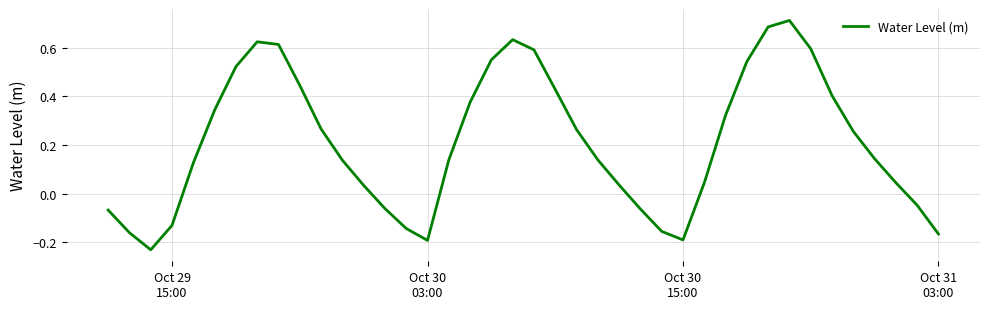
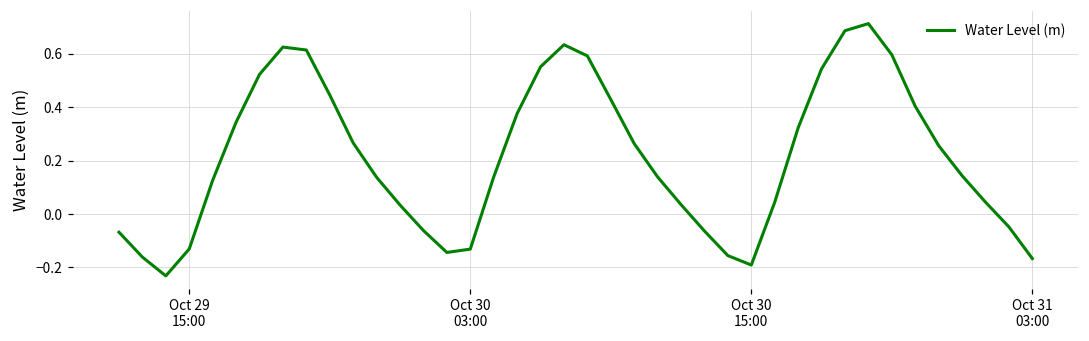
Oct 30 03:00: -0.19 -> -0.13
